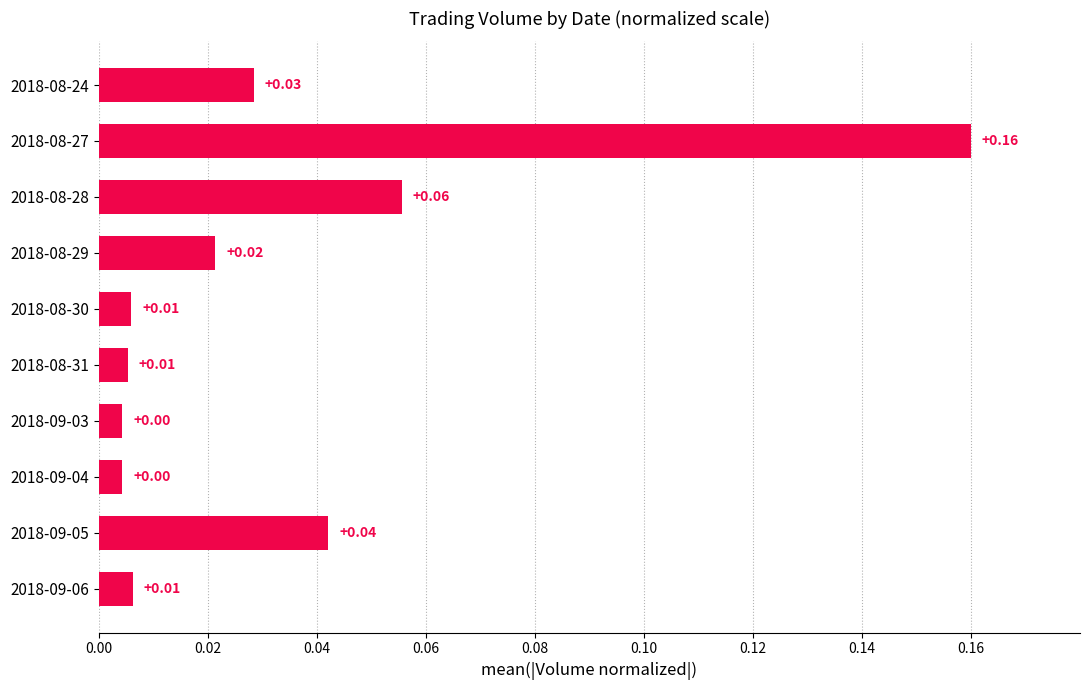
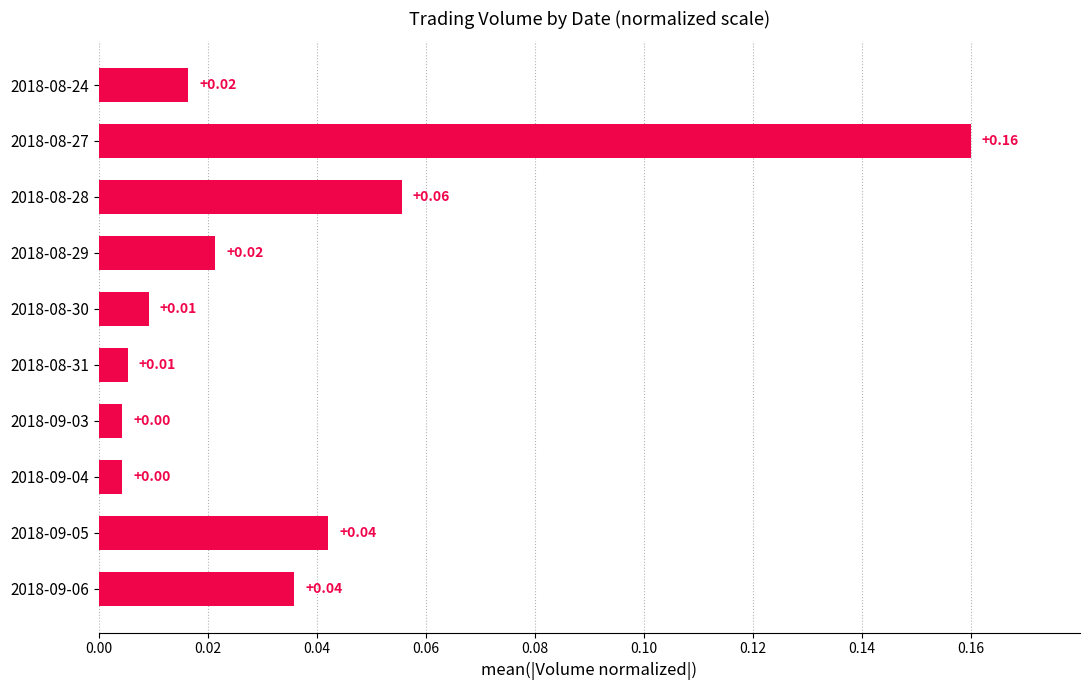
2018-08-24: +0.03 -> +0.02
2018-08-30: 0.006 -> 0.009
2018-09-06: +0.01 -> +0.04
